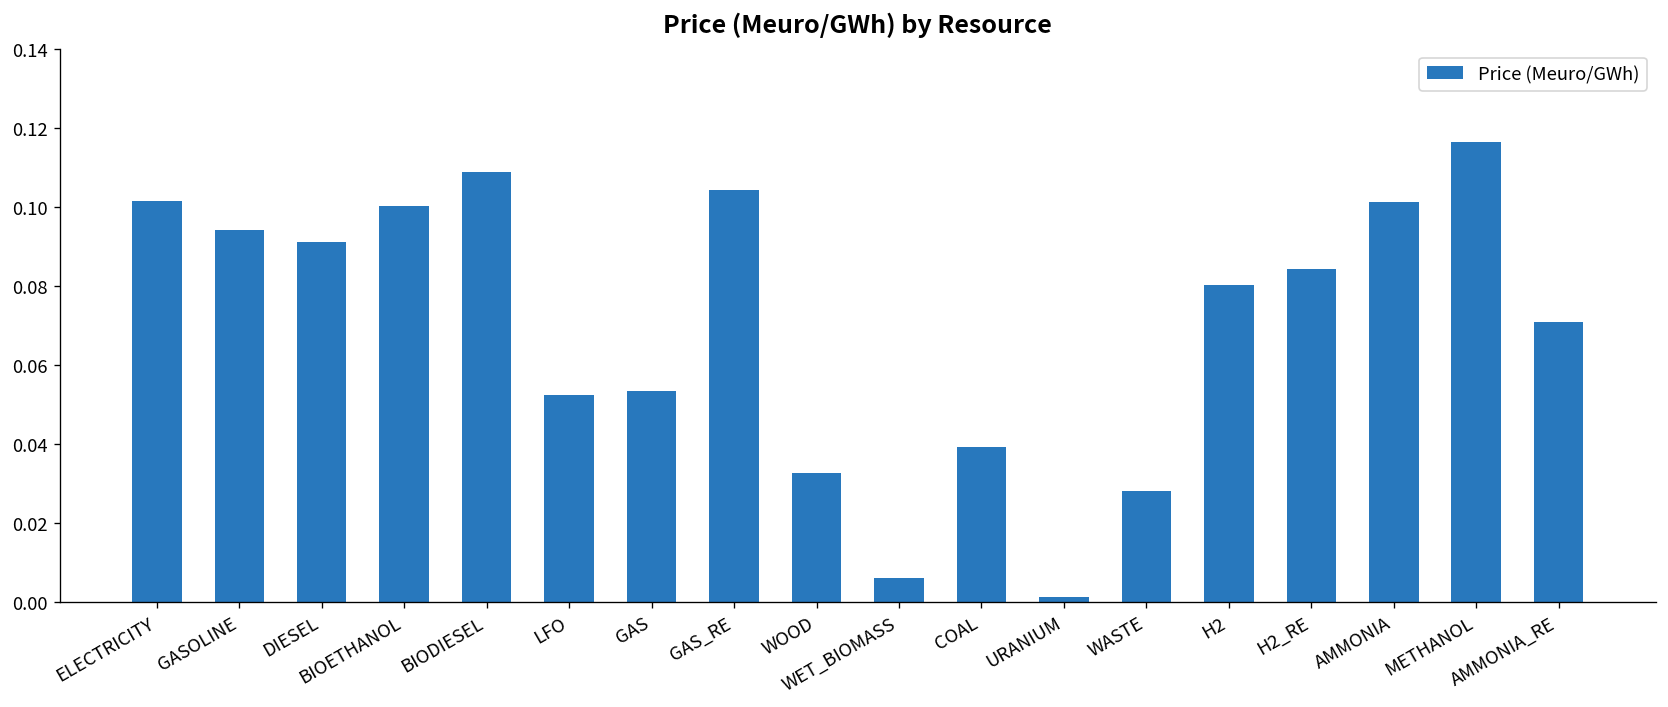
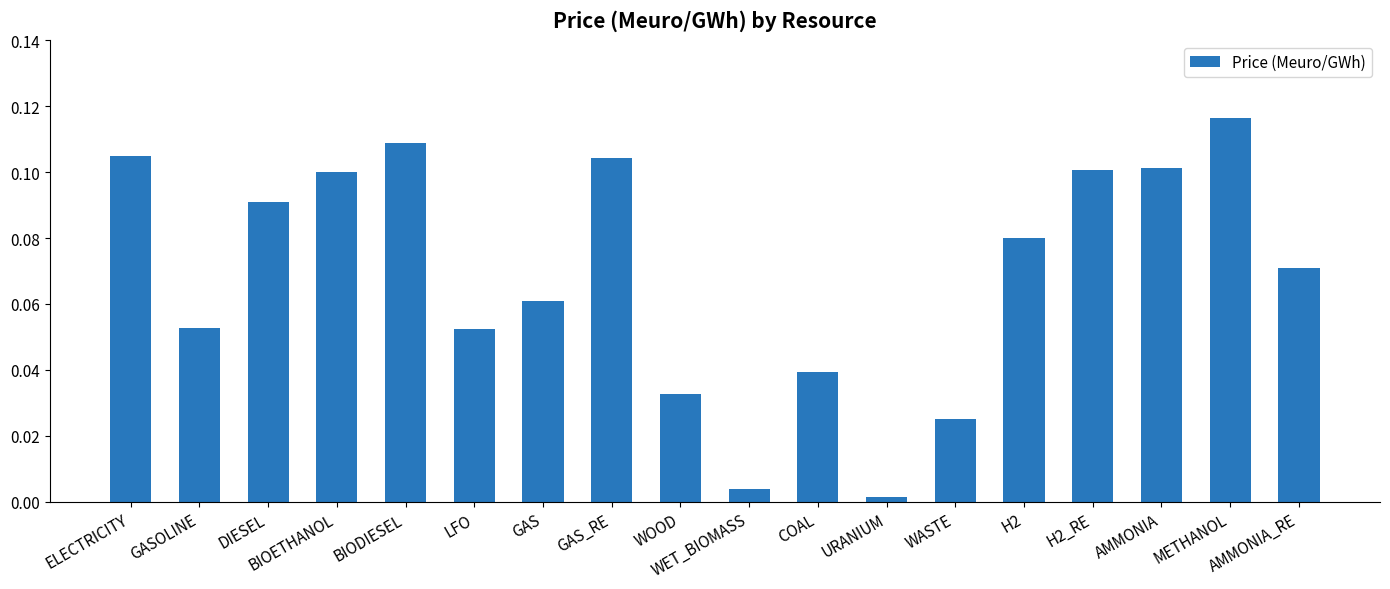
ELECTRICITY: 0.101 -> 0.105
GASOLINE: 0.094 -> 0.053
GAS: 0.053 -> 0.061
WET_BIOMASS: 0.006 -> 0.004
WASTE: 0.028 -> 0.025
H2_RE: 0.084 -> 0.101
